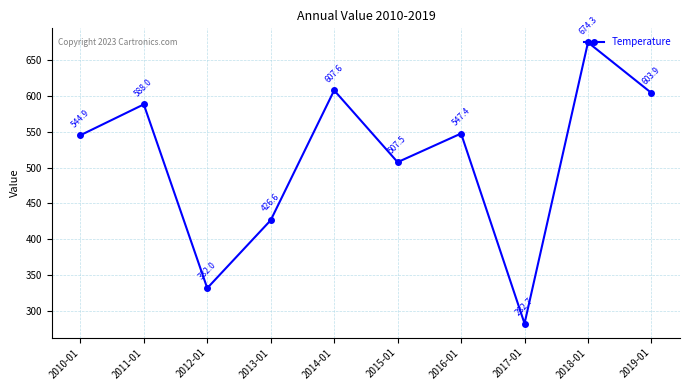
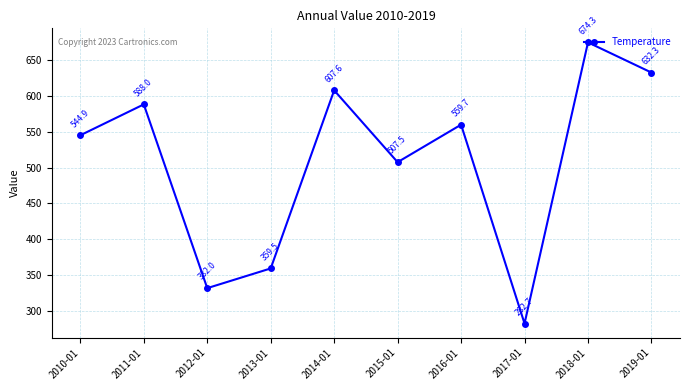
2013-01: 426.6 -> 359.5
2016-01: 547.4 -> 559.7
2019-01: 603.9 -> 632.3
